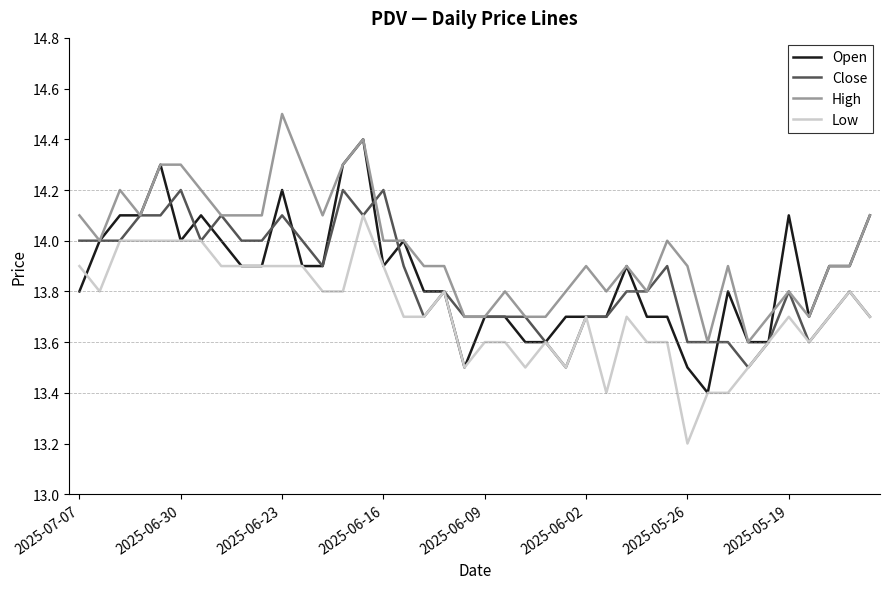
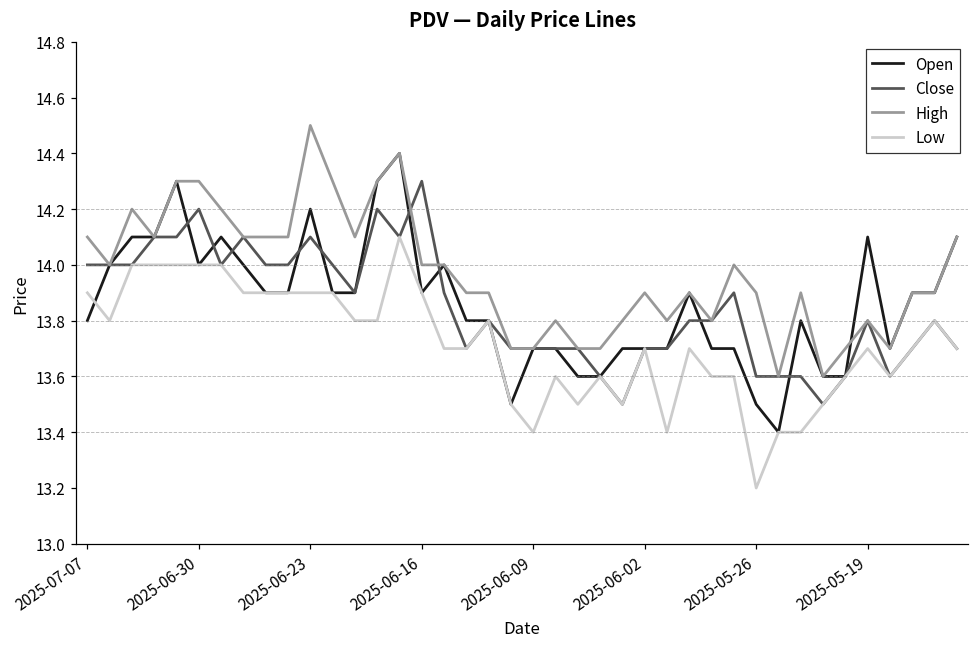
Close, 2025-06-16: 14.2 -> 14.3
Low, 2025-06-09: 13.6 -> 13.4
